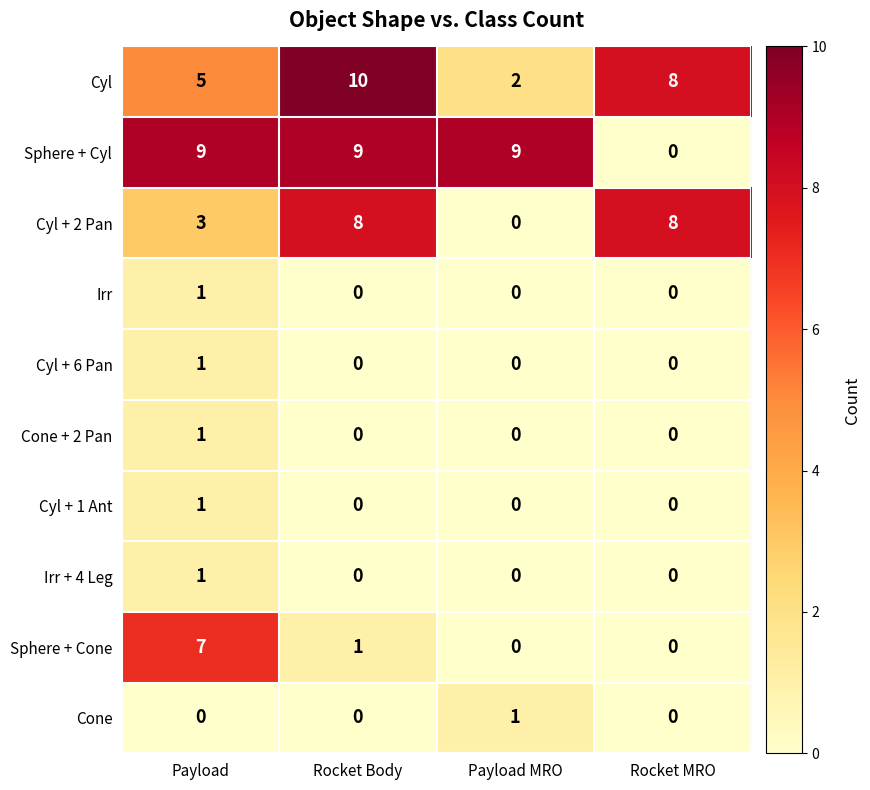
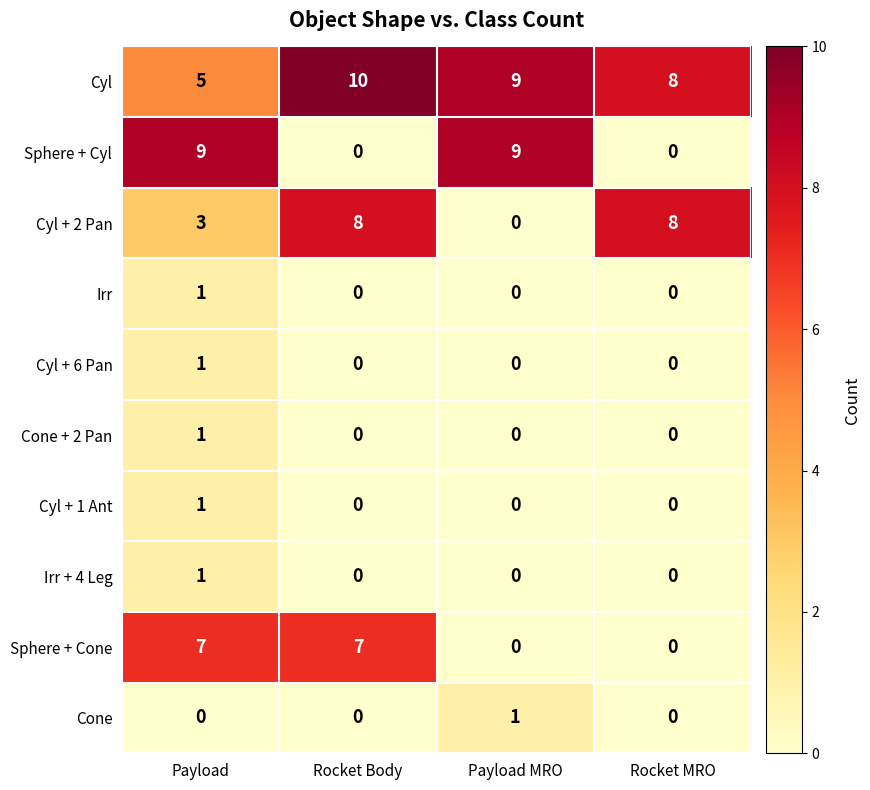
Cyl, Payload MRO: 2 -> 9
Sphere + Cyl, Rocket Body: 9 -> 0
Sphere + Cone, Rocket Body: 1 -> 7
